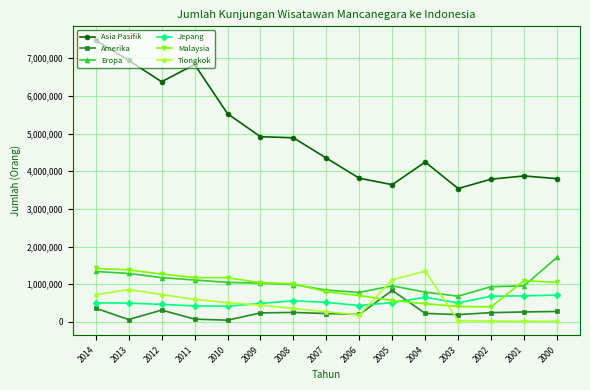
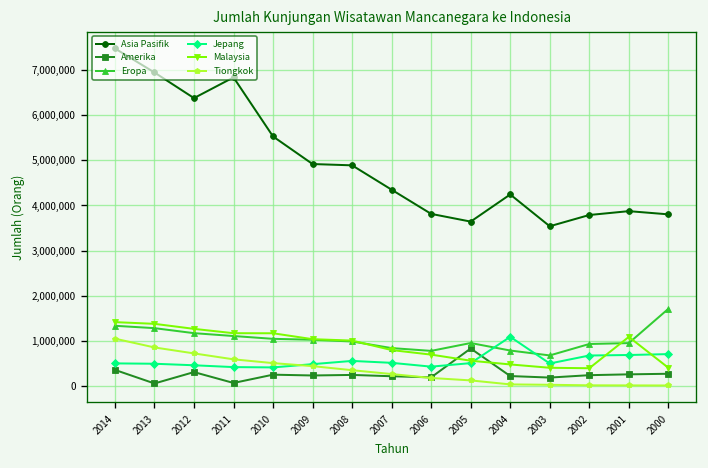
Tiongkok, 2014: 700,000 -> 1,100,000
Amerika, 2010: 0 -> 300,000
Tiongkok, 2005: 1,100,000 -> 100,000
Jepang, 2004: 700,000 -> 1,100,000
Tiongkok, 2004: 1,300,000 -> 0
Malaysia, 2000: 1,000,000 -> 400,000
